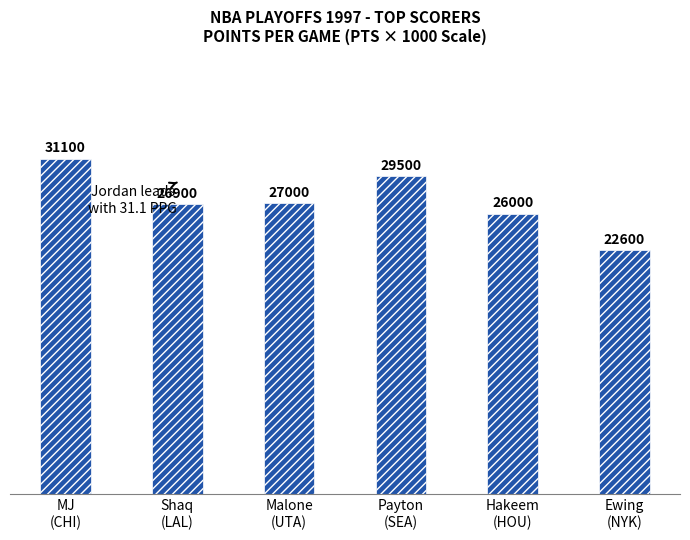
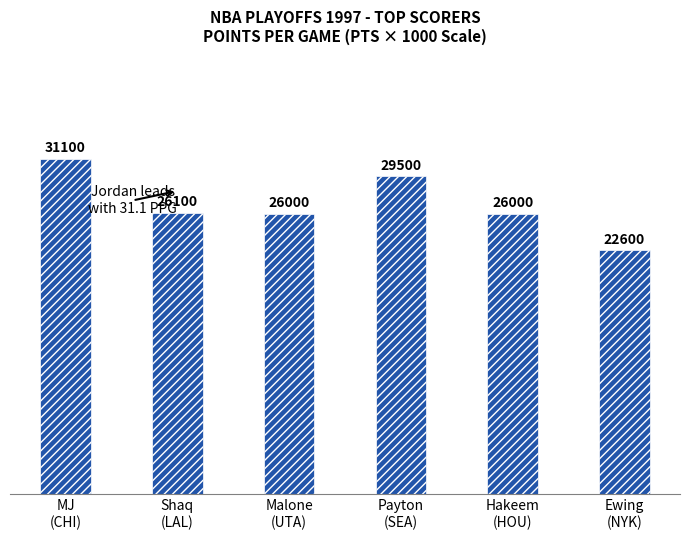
Shaq (LAL): 26900 -> 26100
Malone (UTA): 27000 -> 26000
